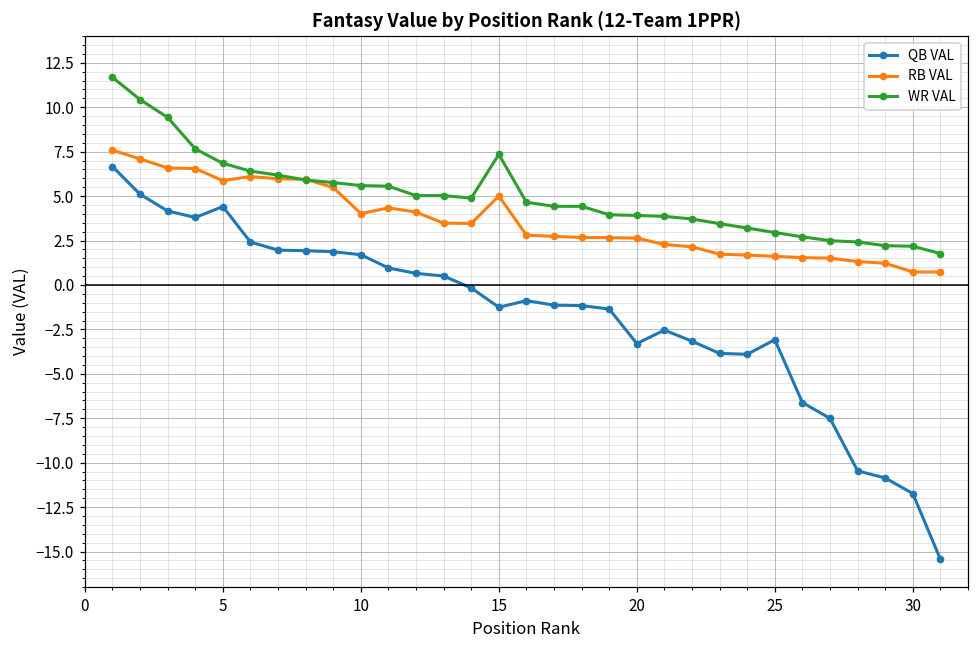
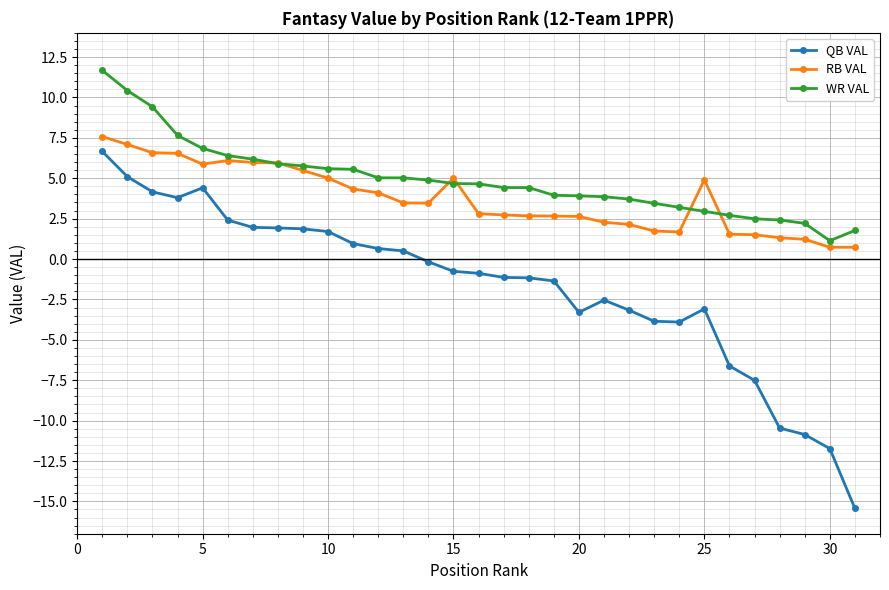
RB VAL, 10: 4.0 -> 5.0
QB VAL, 15: -1.3 -> -0.8
WR VAL, 15: 7.3 -> 4.7
RB VAL, 25: 1.6 -> 4.9
WR VAL, 30: 2.2 -> 1.1
